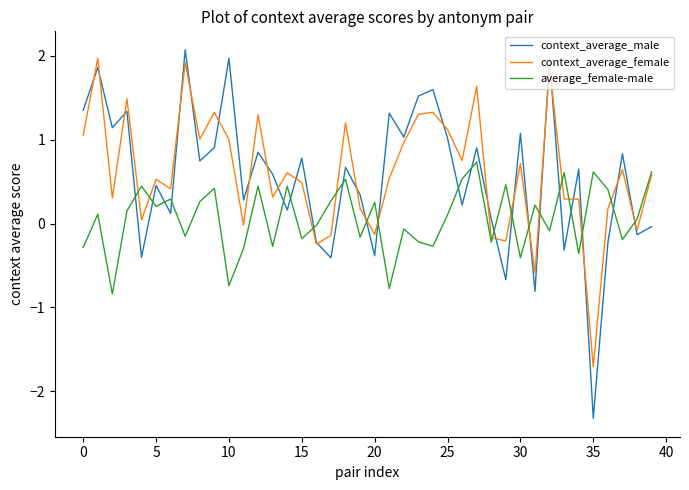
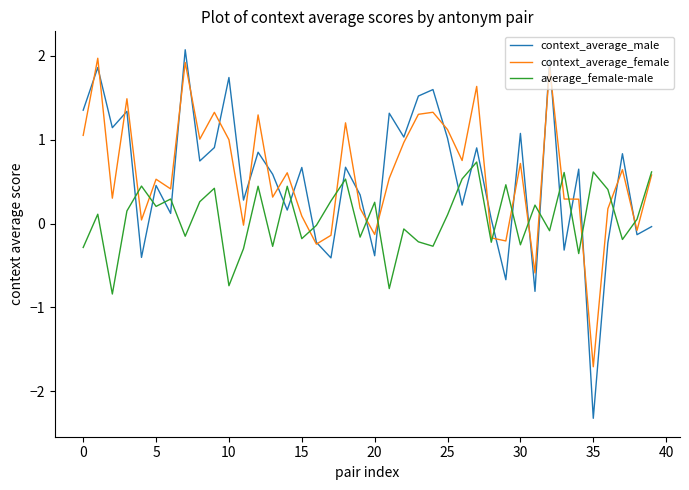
context_average_male, 10: 2.0 -> 1.7
context_average_male, 15: 0.8 -> 0.7
context_average_female, 15: 0.5 -> 0.1
average_female-male, 30: -0.4 -> -0.3
